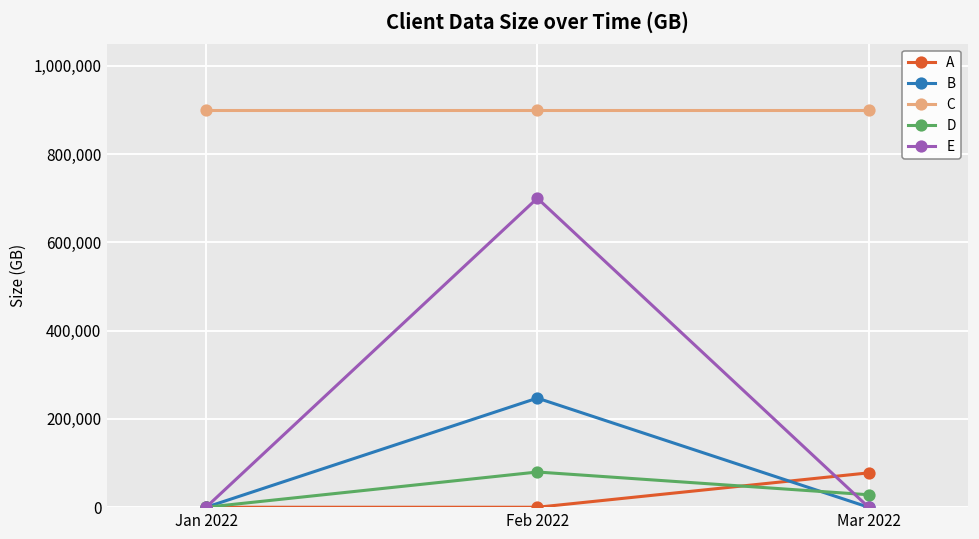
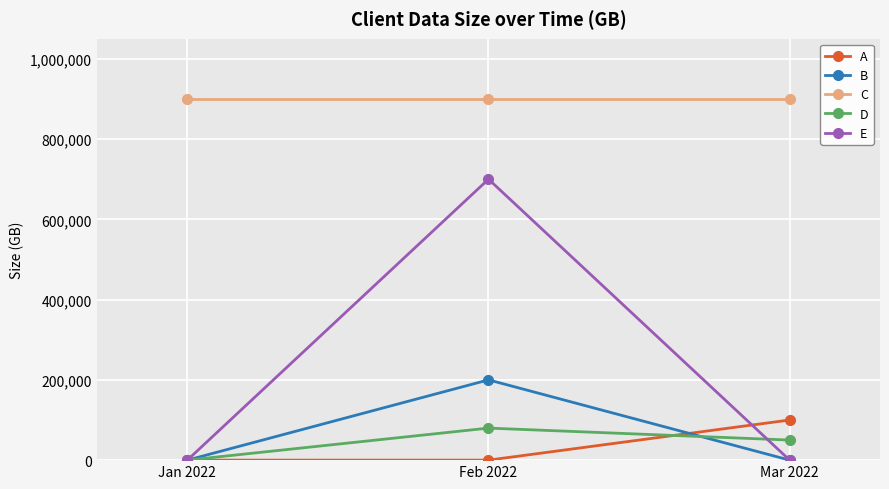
B, Feb 2022: 250,000 -> 200,000
A, Mar 2022: 80,000 -> 100,000
D, Mar 2022: 30,000 -> 50,000
